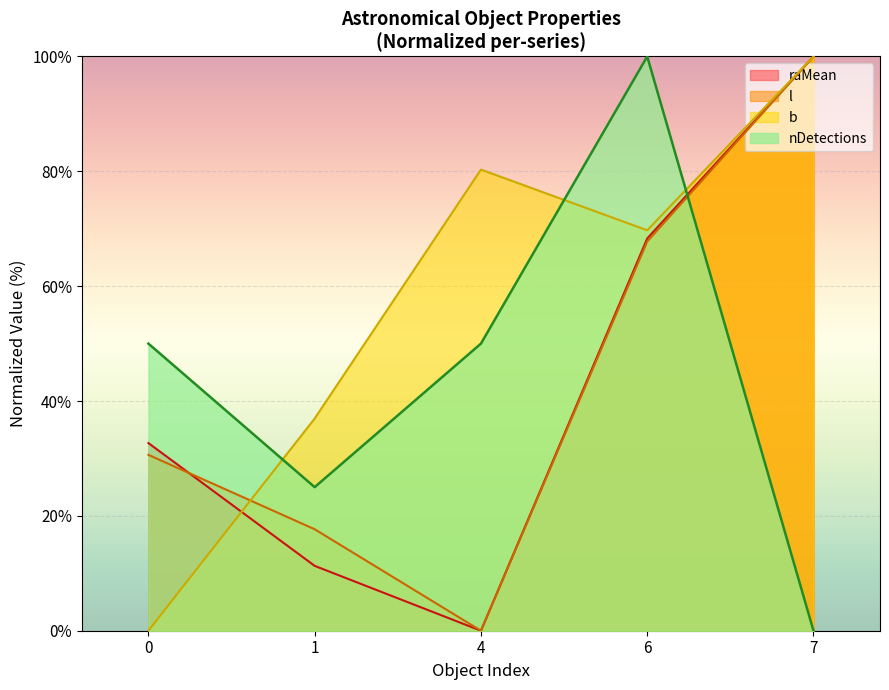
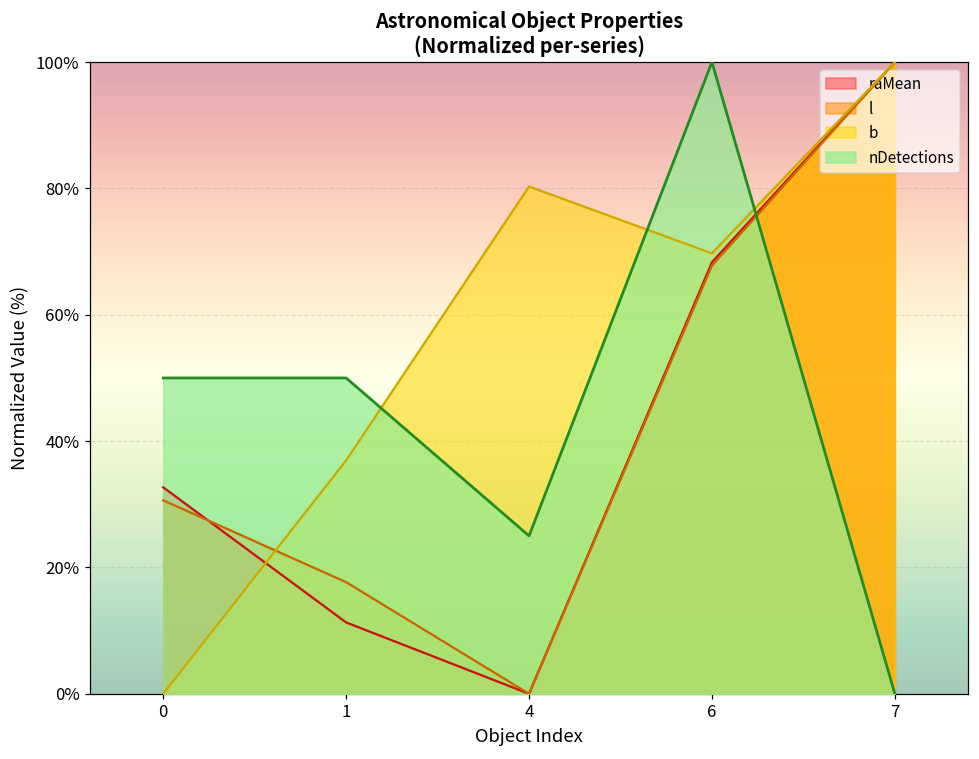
nDetections, 1: 25% -> 50%
nDetections, 4: 50% -> 25%
